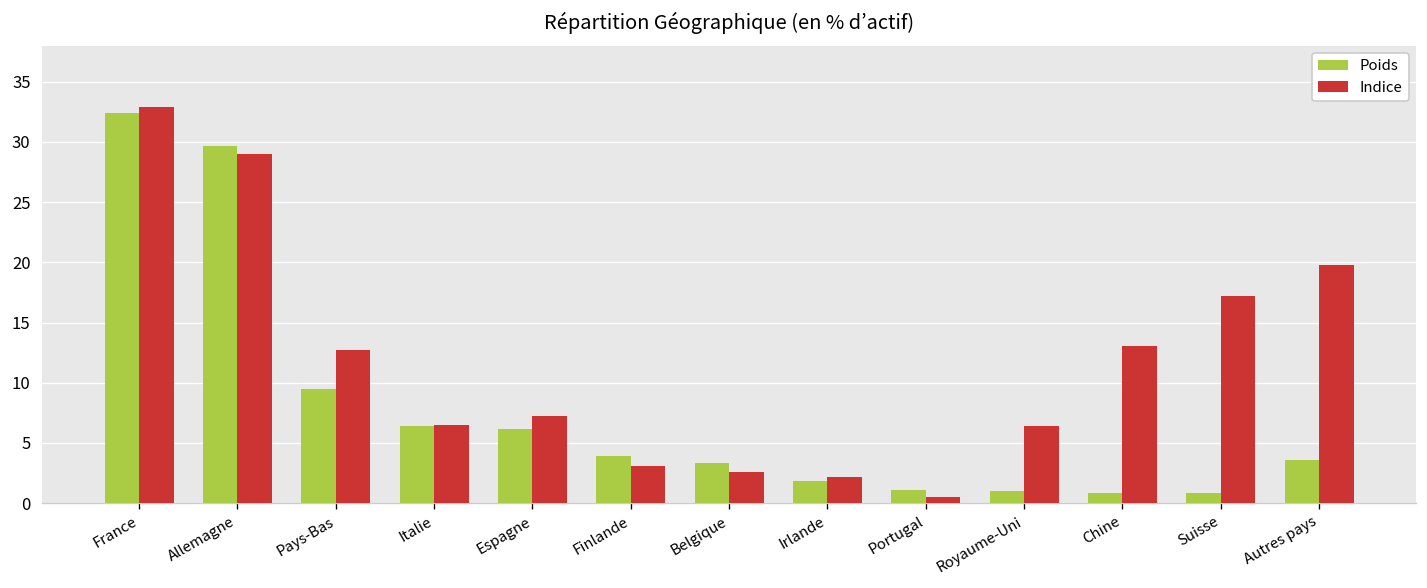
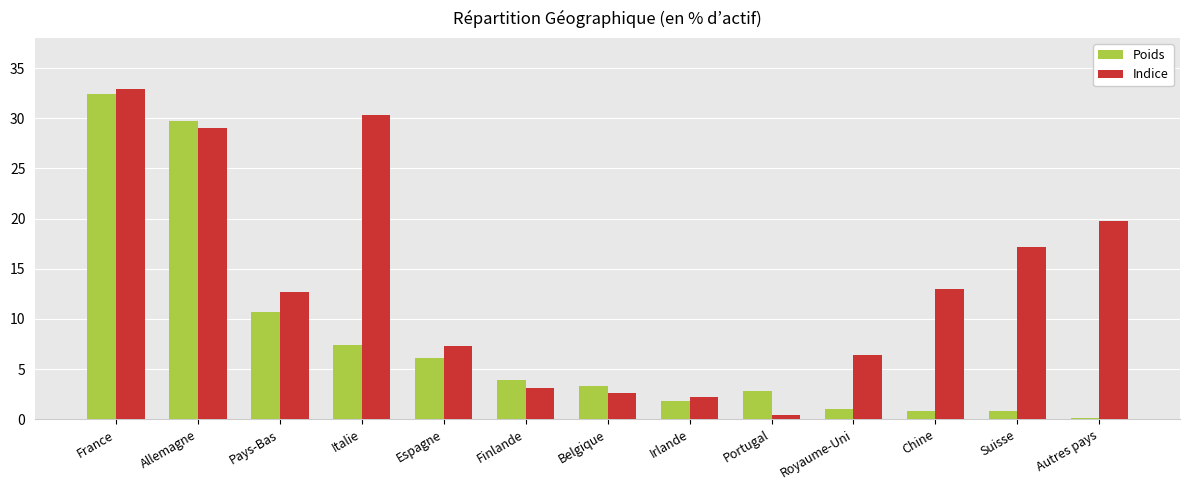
Poids, Pays-Bas: 9.5 -> 10.7
Poids, Italie: 6.4 -> 7.4
Indice, Italie: 6.5 -> 30.4
Poids, Portugal: 1.1 -> 2.9
Poids, Autres pays: 3.6 -> 0.2
